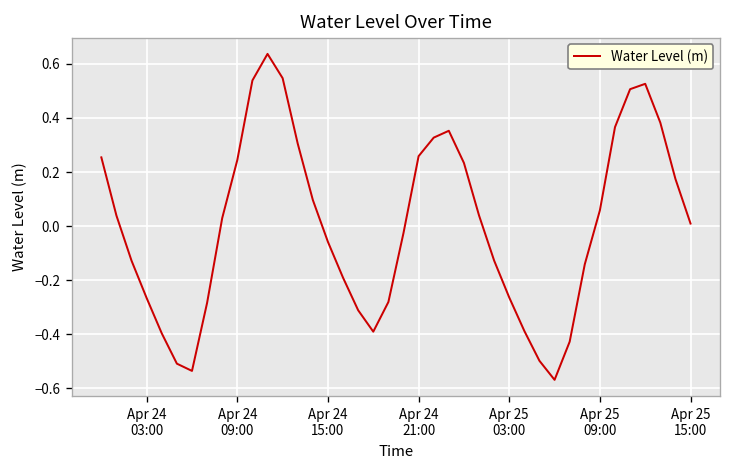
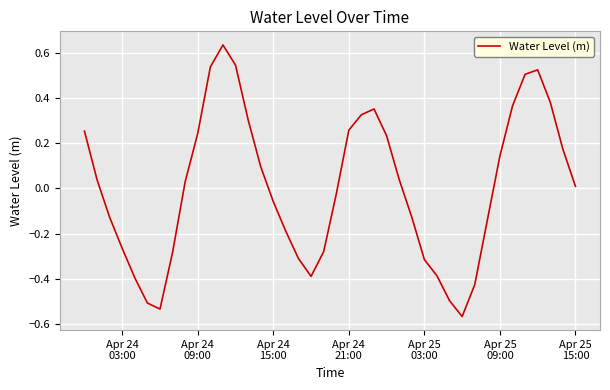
Apr 25 03:00: -0.26 -> -0.32
Apr 25 09:00: 0.06 -> 0.14
